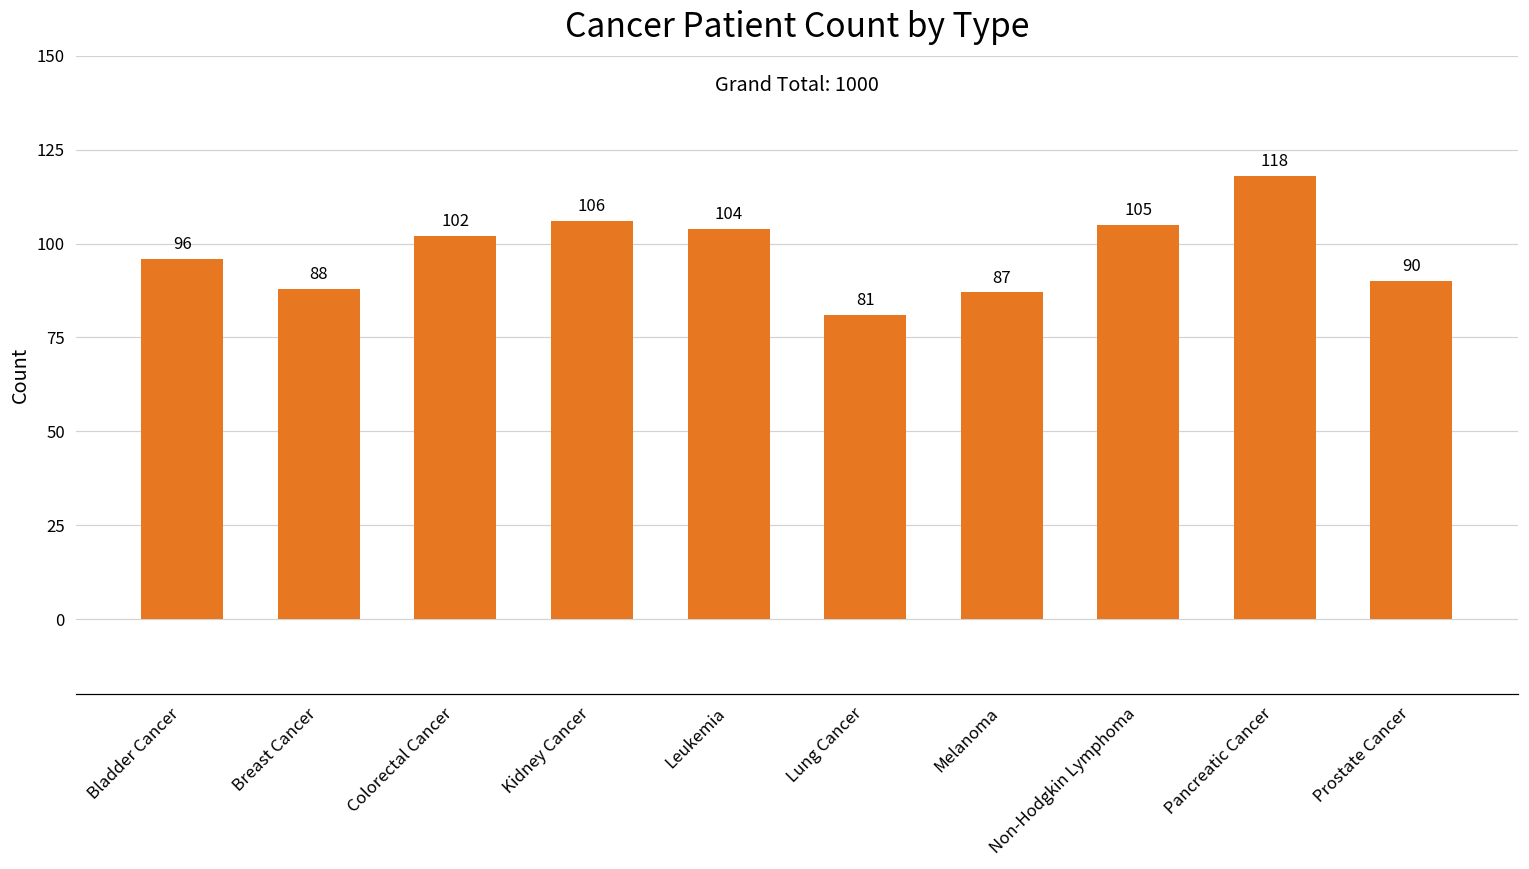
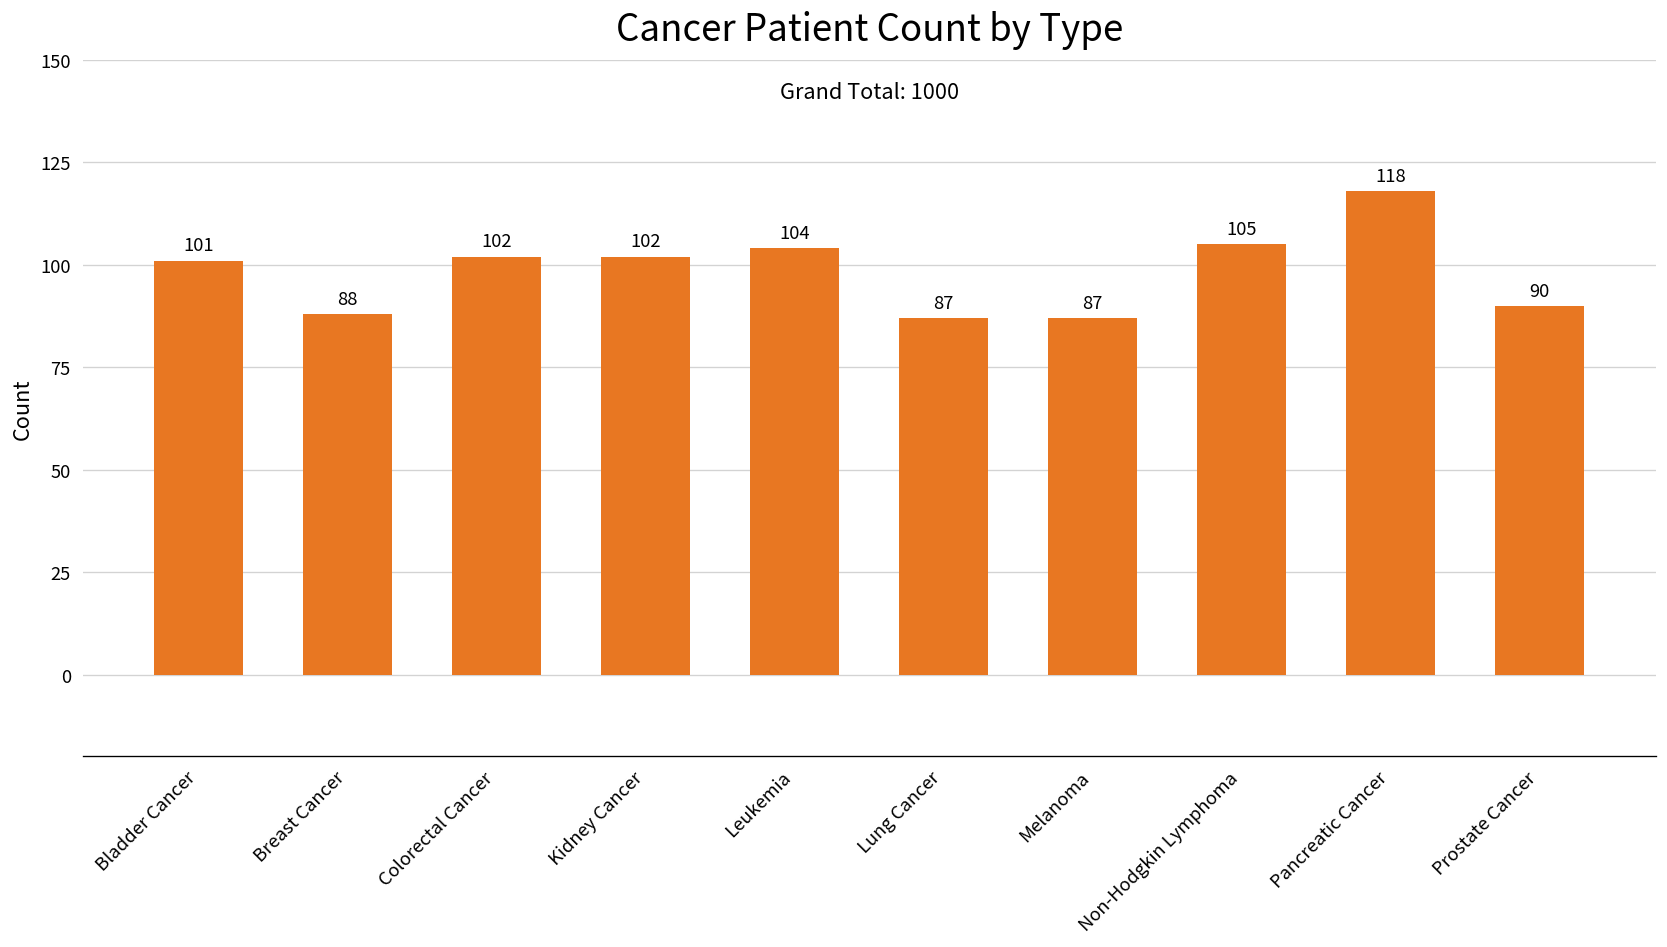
Bladder Cancer: 96 -> 101
Kidney Cancer: 106 -> 102
Lung Cancer: 81 -> 87
